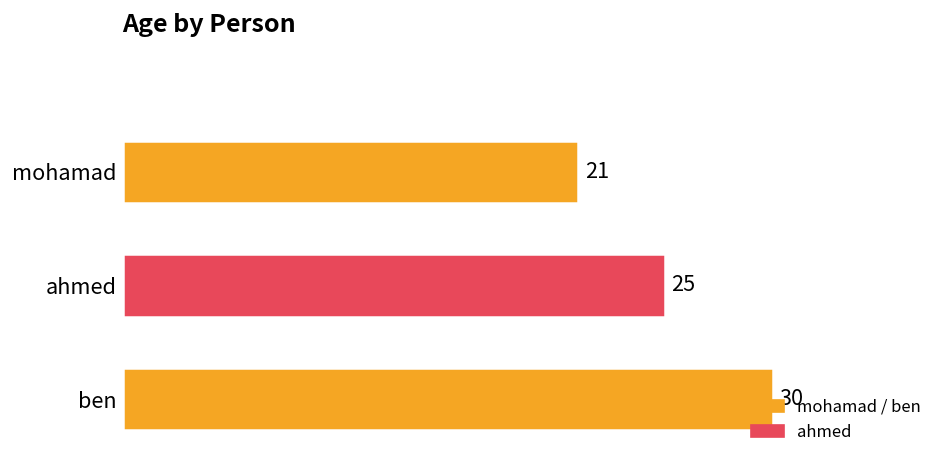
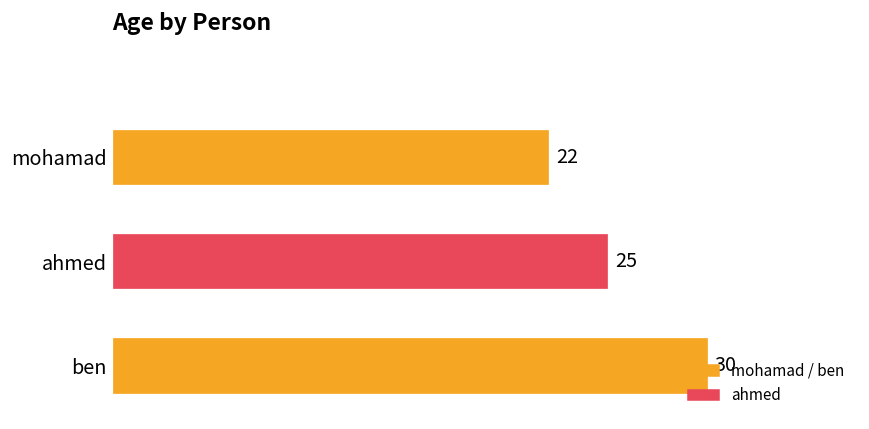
mohamad: 21 -> 22
